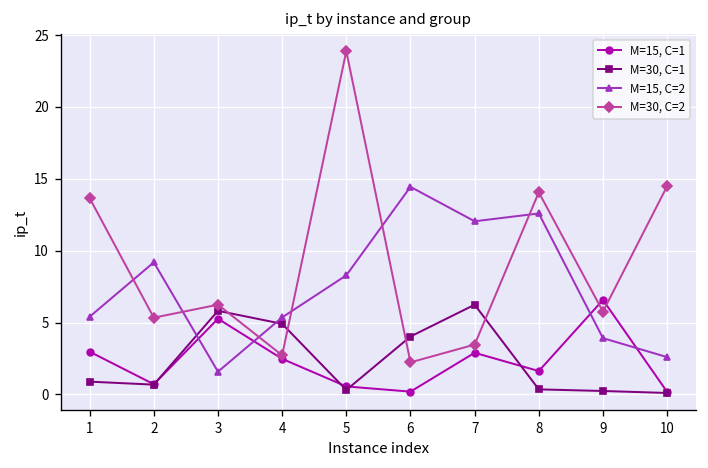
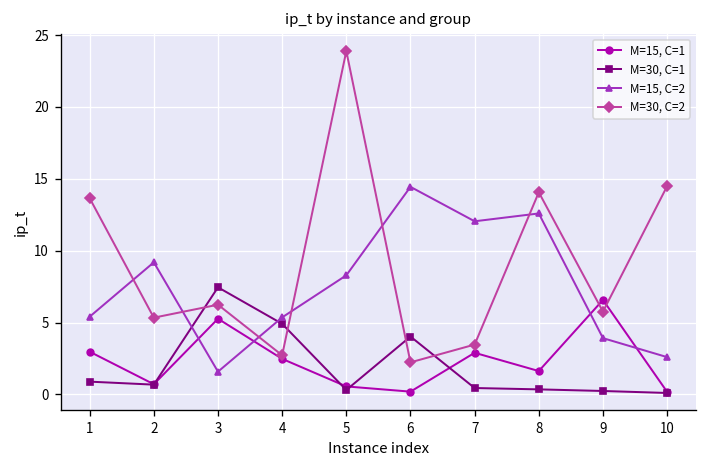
M=30, C=1, 3: 5.8 -> 7.5
M=30, C=1, 7: 6.2 -> 0.4
